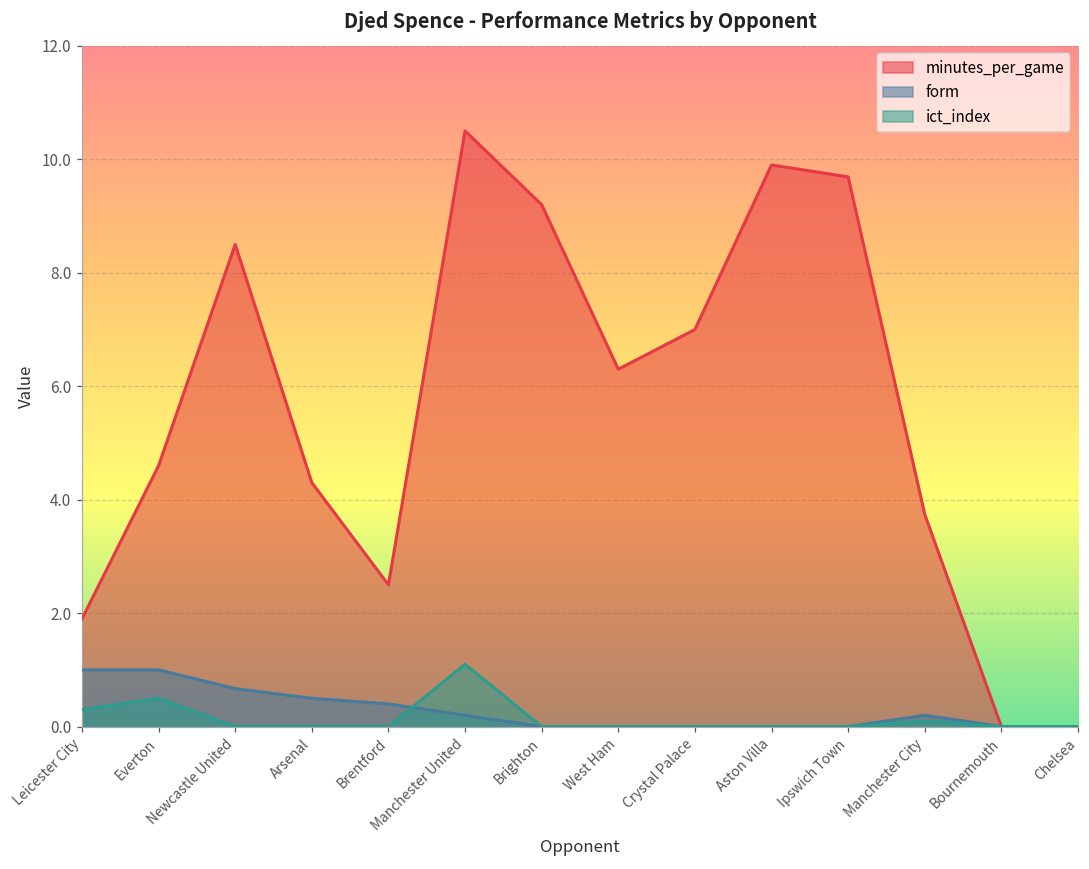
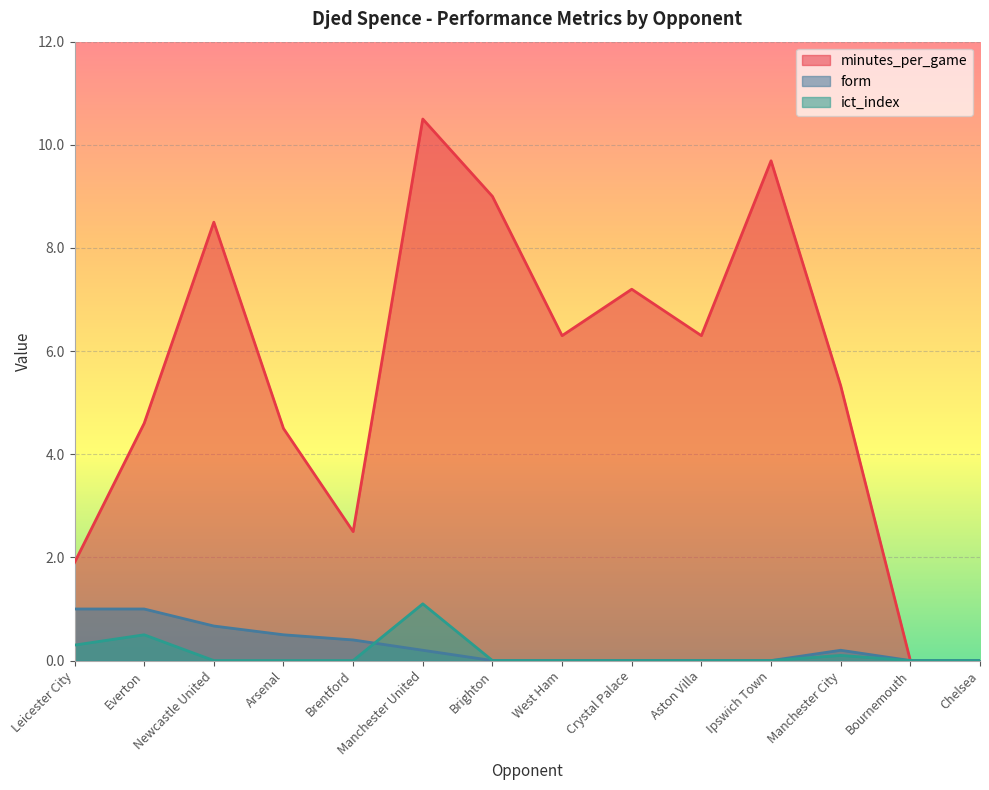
minutes_per_game, Arsenal: 4.3 -> 4.5
minutes_per_game, Brighton: 9.2 -> 9.0
minutes_per_game, Crystal Palace: 7.0 -> 7.2
minutes_per_game, Aston Villa: 9.9 -> 6.3
minutes_per_game, Manchester City: 3.7 -> 5.3
